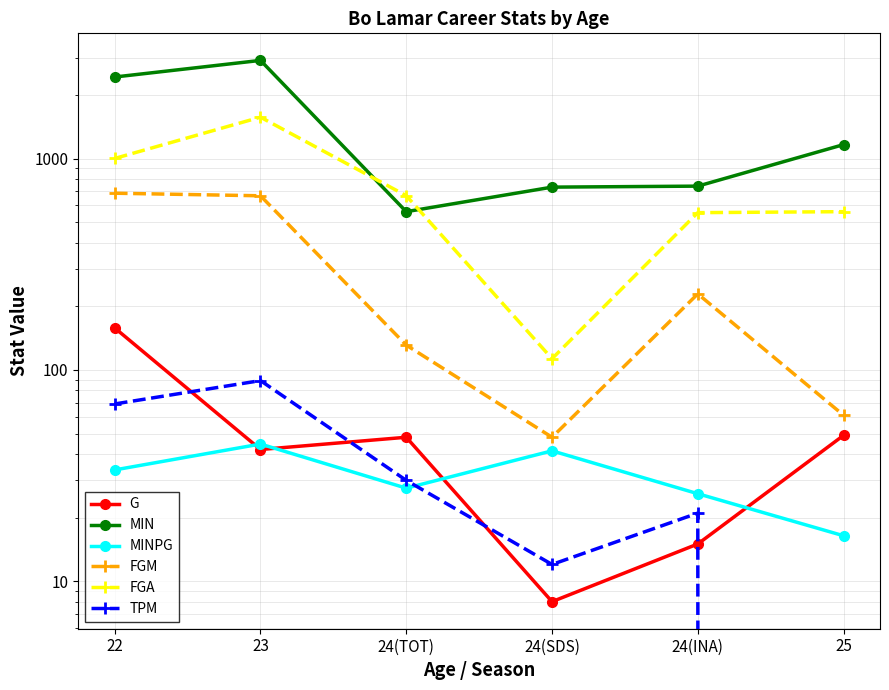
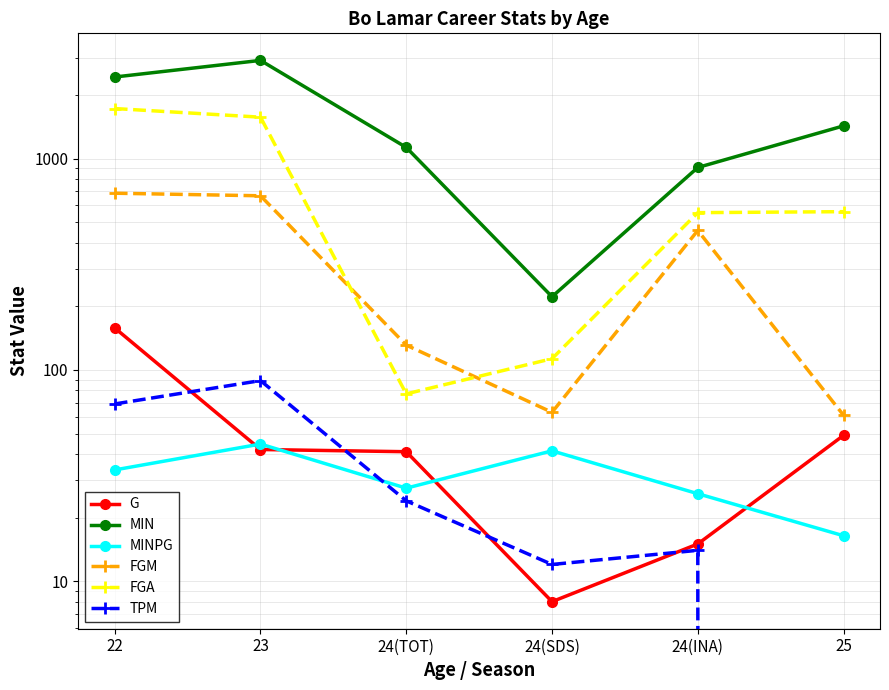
FGA, 22: 1000 -> 1700
G, 24(TOT): 48 -> 41
MIN, 24(TOT): 560 -> 1100
FGA, 24(TOT): 670 -> 77
TPM, 24(TOT): 30 -> 24
MIN, 24(SDS): 730 -> 220
FGM, 24(SDS): 48 -> 63
MIN, 24(INA): 740 -> 910
FGM, 24(INA): 230 -> 460
TPM, 24(INA): 21 -> 14
MIN, 25: 1200 -> 1400
